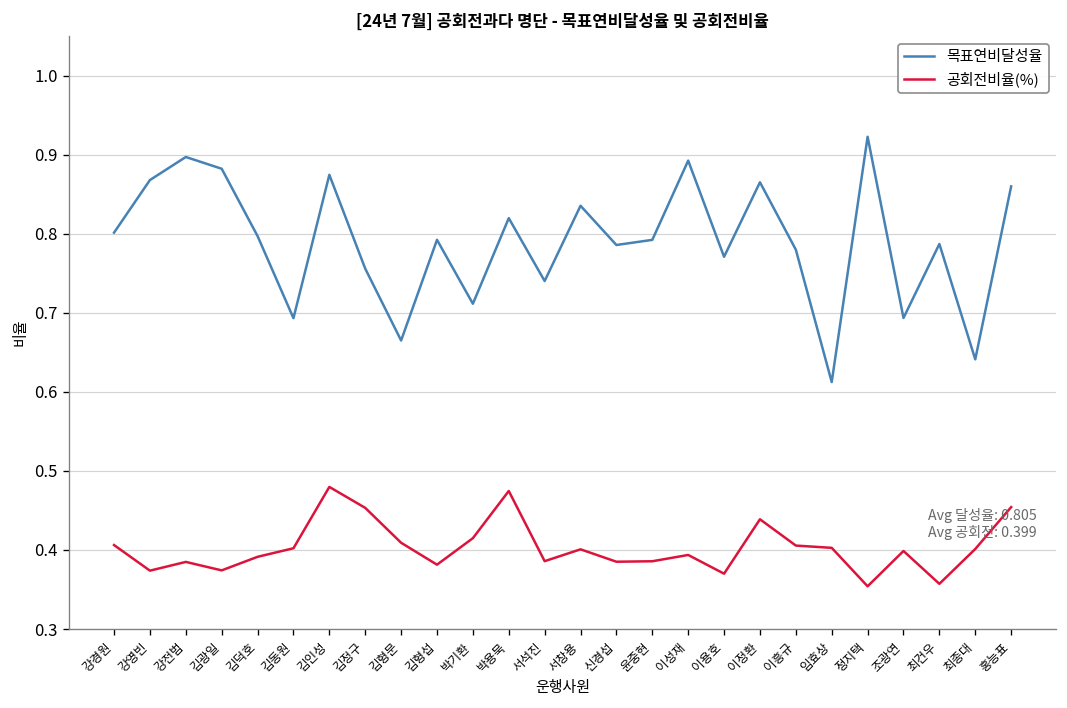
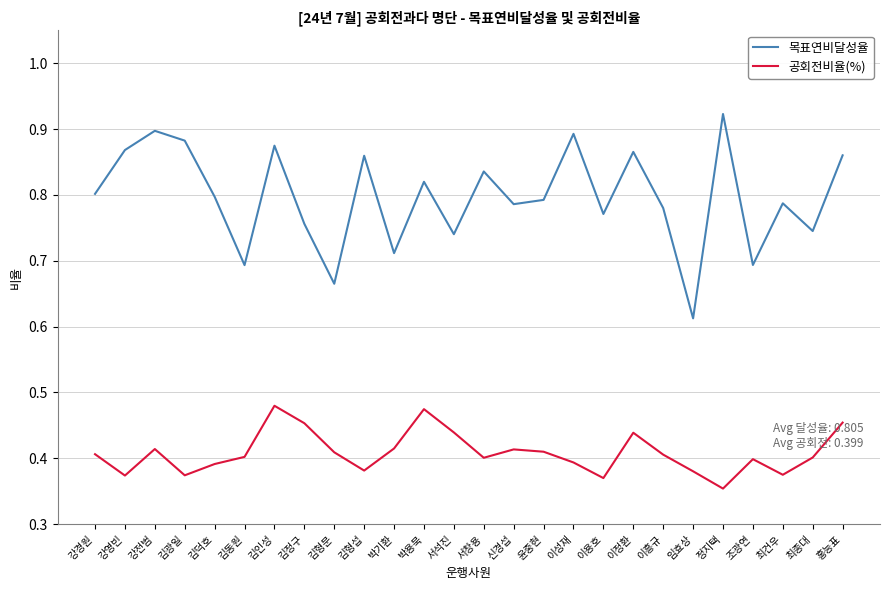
공회전비율(%), 강전범: 0.38 -> 0.41
목표연비달성율, 김형섭: 0.79 -> 0.86
공회전비율(%), 서석진: 0.39 -> 0.44
공회전비율(%), 신경섭: 0.39 -> 0.41
공회전비율(%), 윤중현: 0.39 -> 0.41
공회전비율(%), 임효상: 0.40 -> 0.38
공회전비율(%), 최건우: 0.36 -> 0.38
목표연비달성율, 최종대: 0.64 -> 0.75
